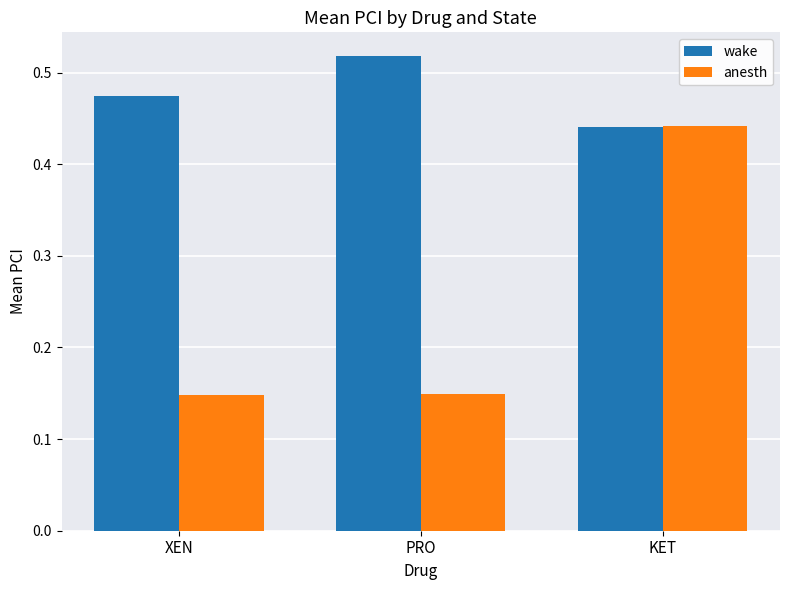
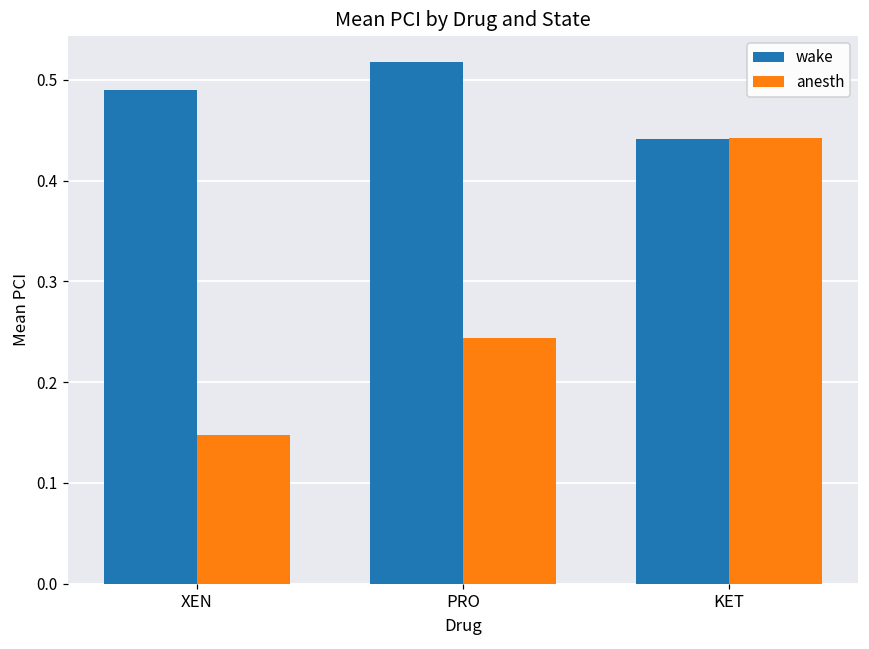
wake, XEN: 0.47 -> 0.49
anesth, PRO: 0.15 -> 0.24
